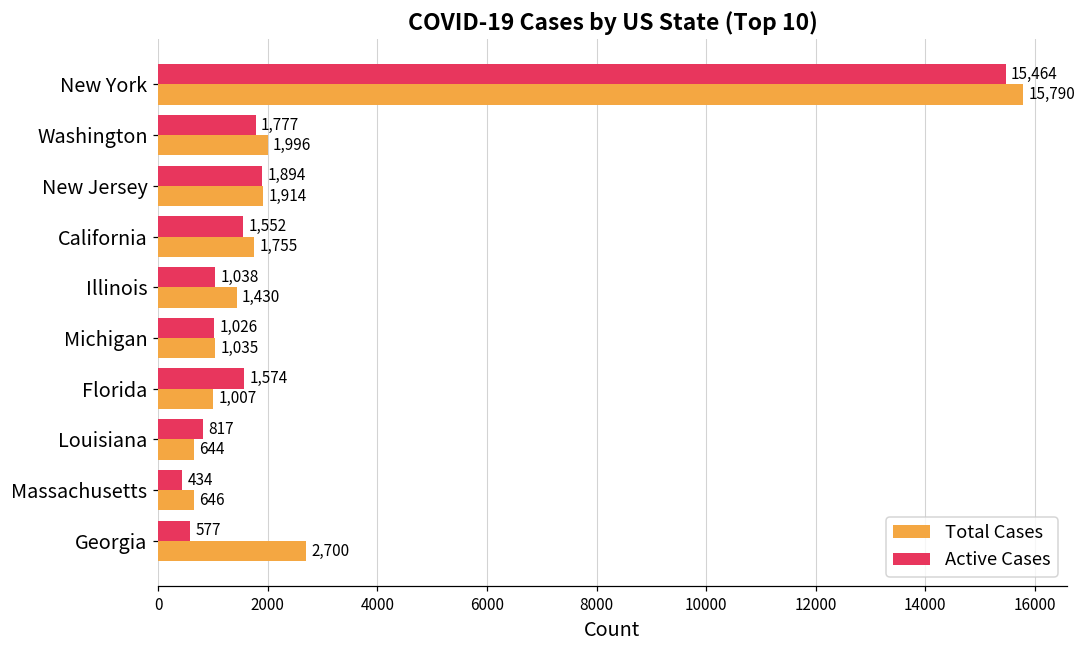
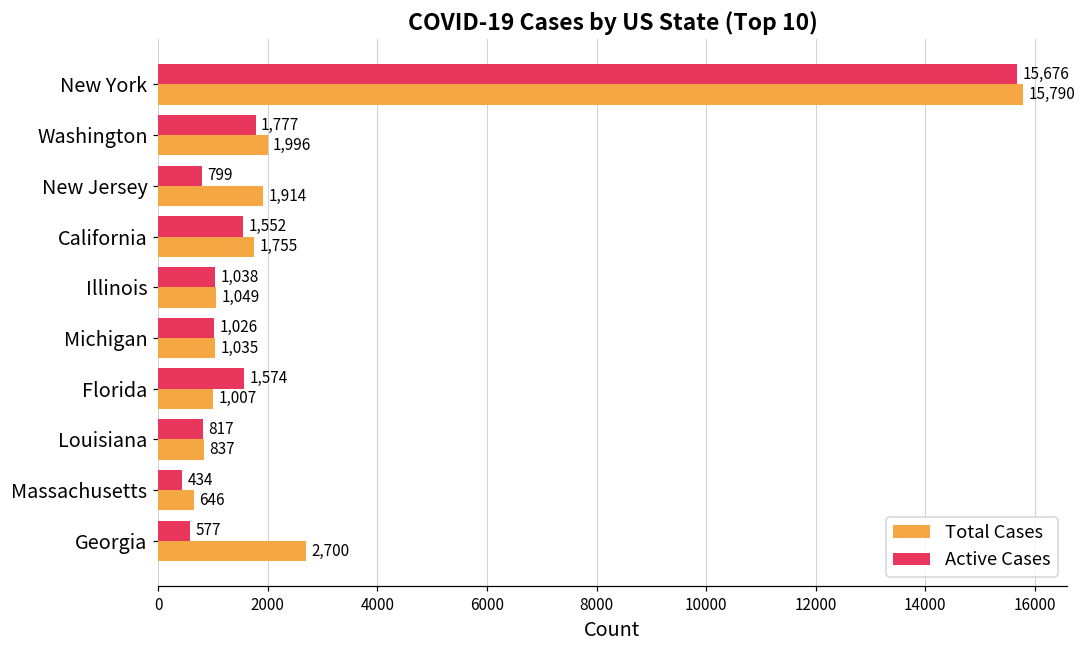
Active Cases, New York: 15,464 -> 15,676
Active Cases, New Jersey: 1,894 -> 799
Total Cases, Illinois: 1,430 -> 1,049
Total Cases, Louisiana: 644 -> 837
